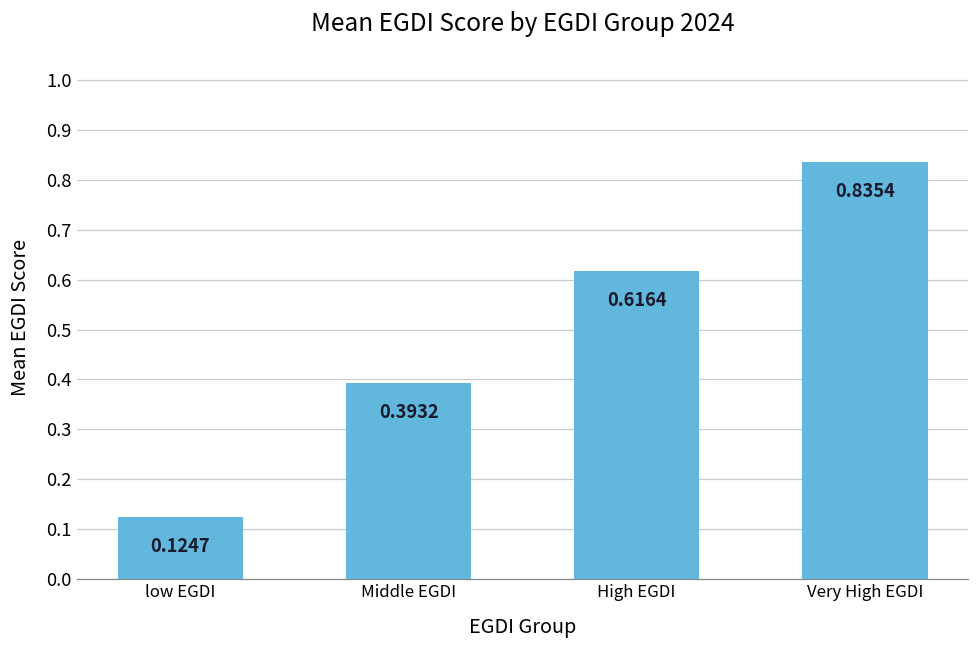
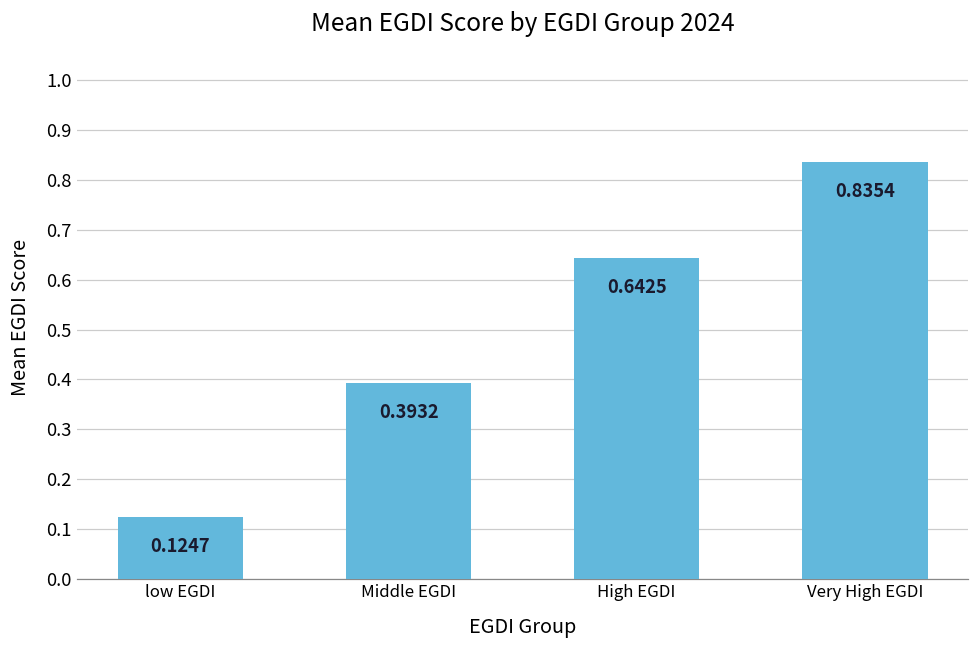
High EGDI: 0.6164 -> 0.6425
